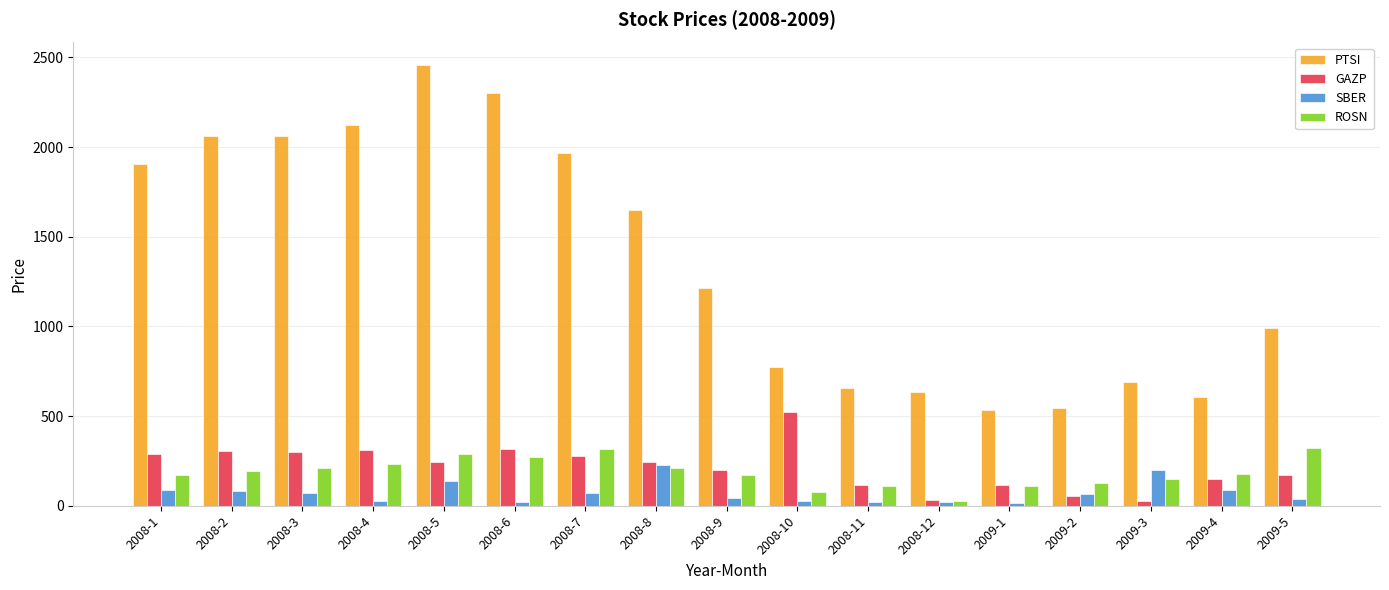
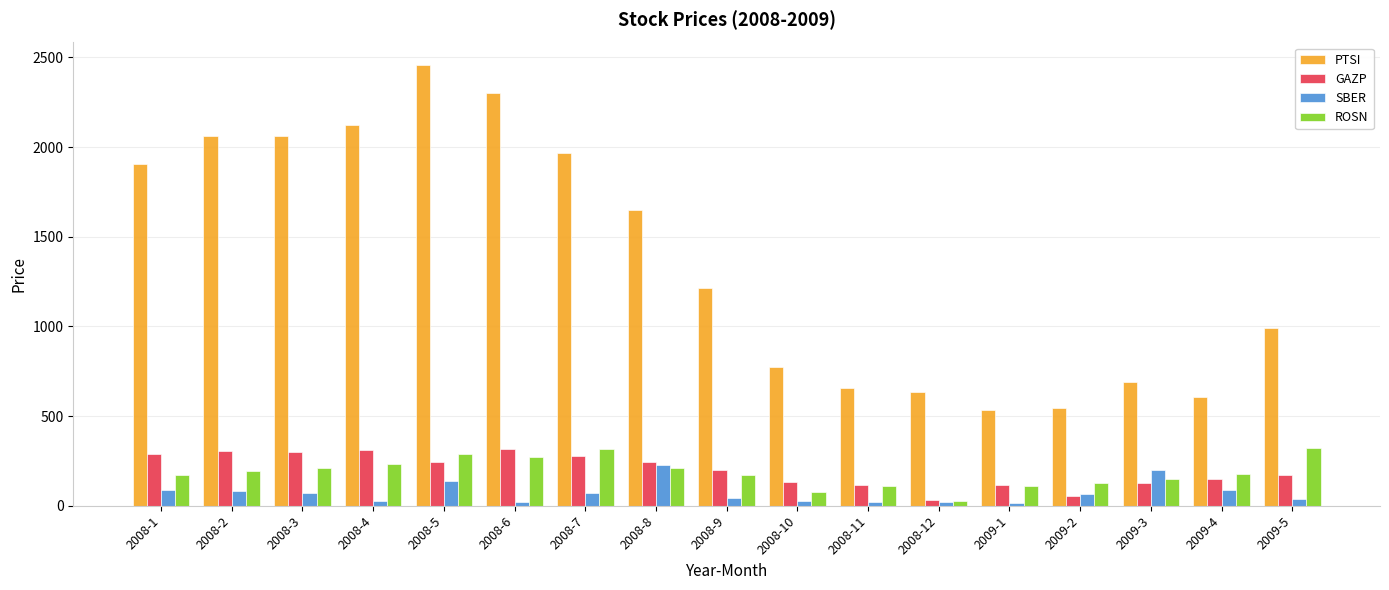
GAZP, 2008-10: 520 -> 130
GAZP, 2009-3: 20 -> 130
